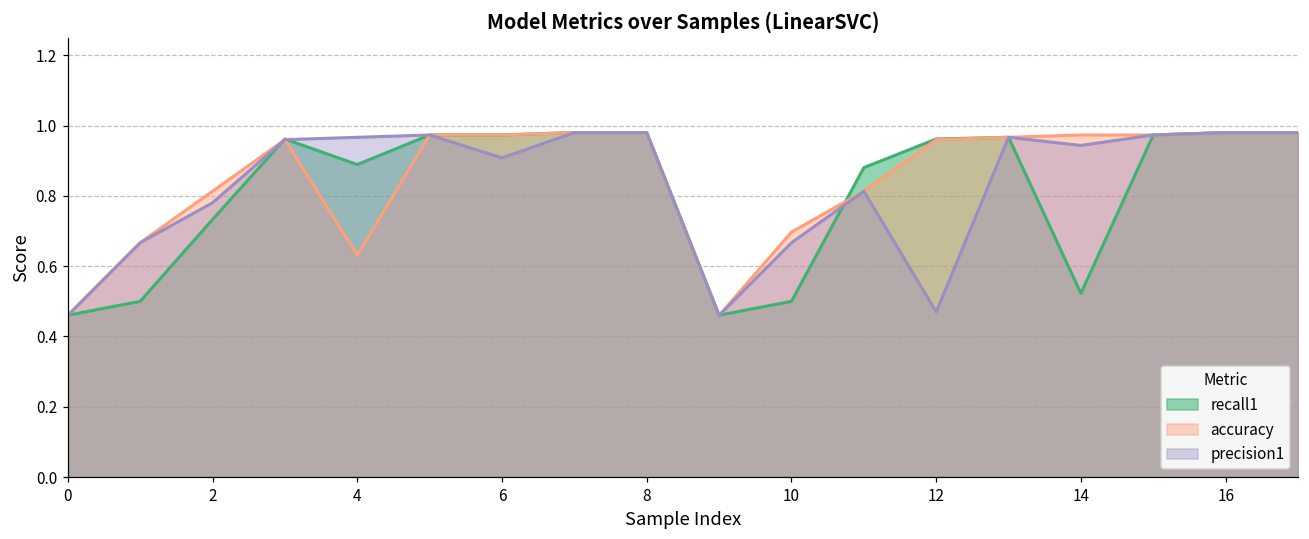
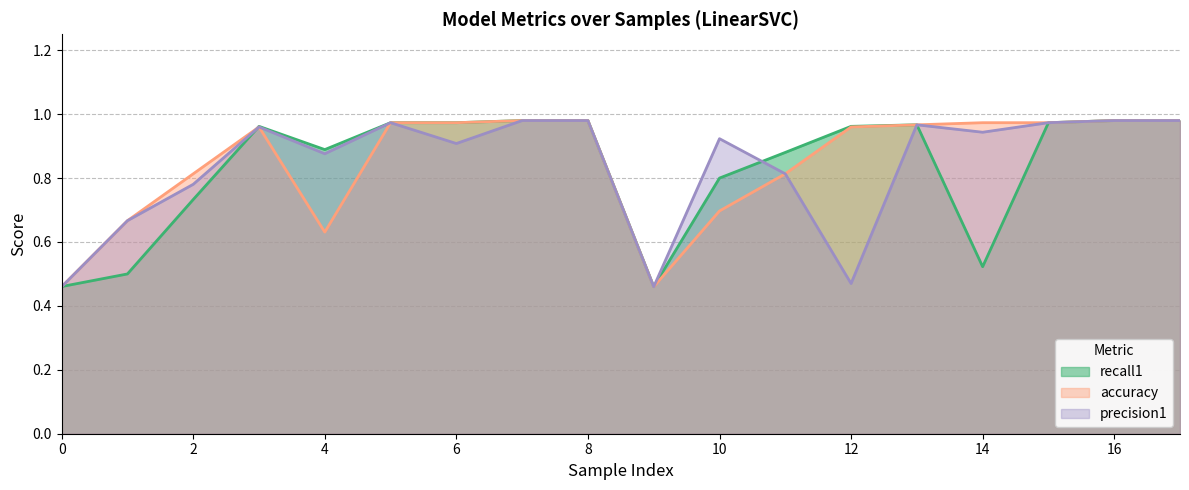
precision1, 4: 0.97 -> 0.88
recall1, 10: 0.5 -> 0.8
precision1, 10: 0.67 -> 0.92
